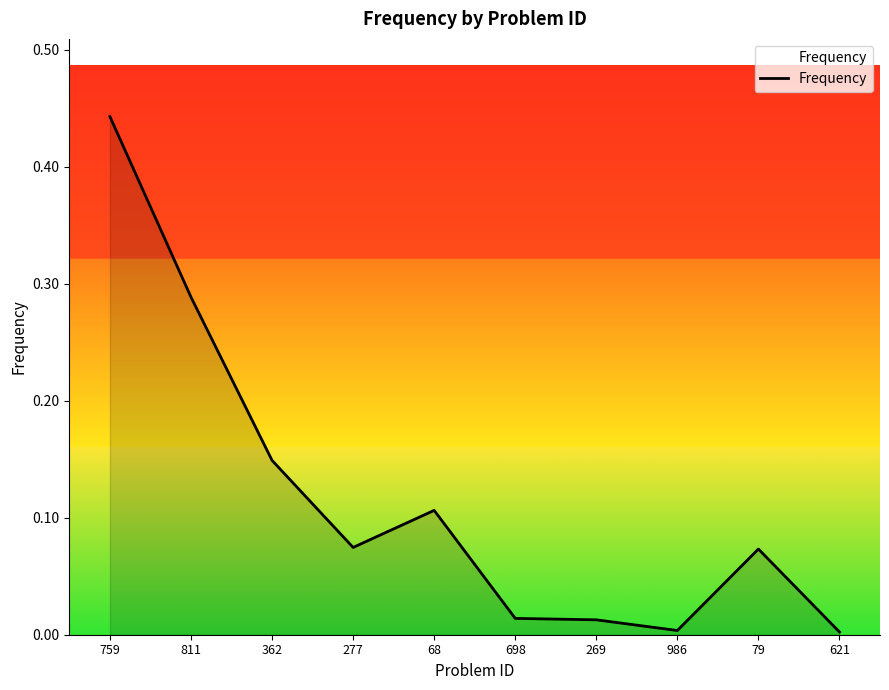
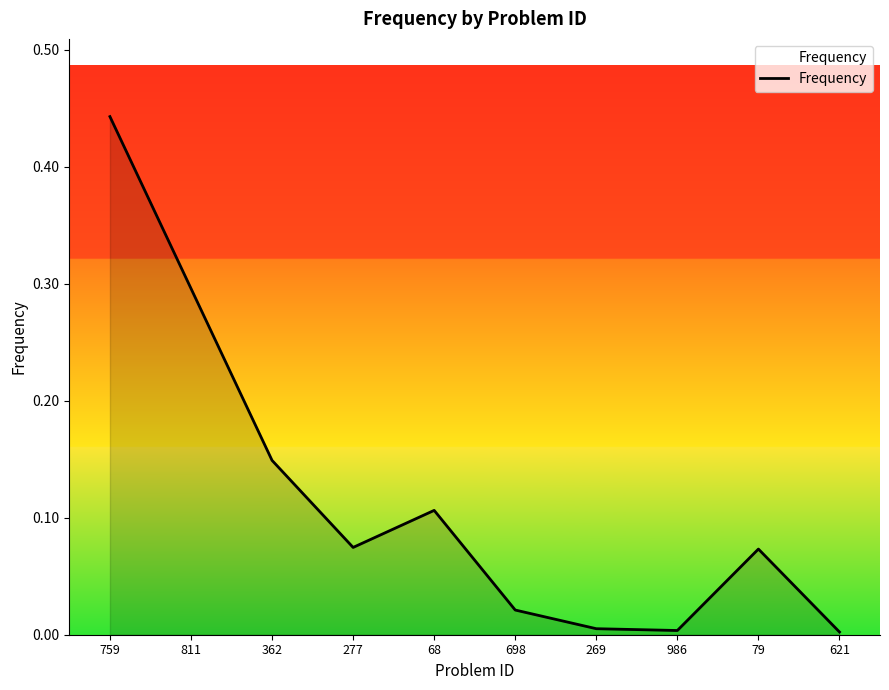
811: 0.289 -> 0.296
698: 0.014 -> 0.021
269: 0.013 -> 0.005
